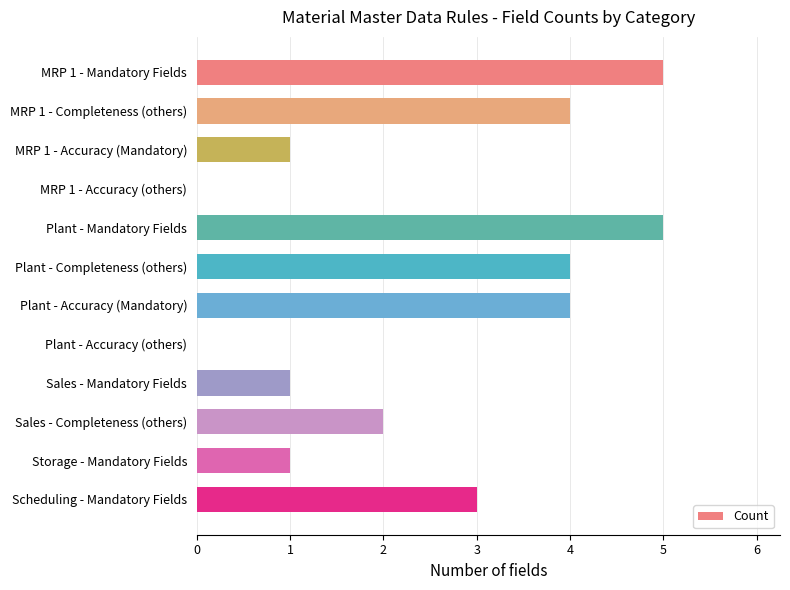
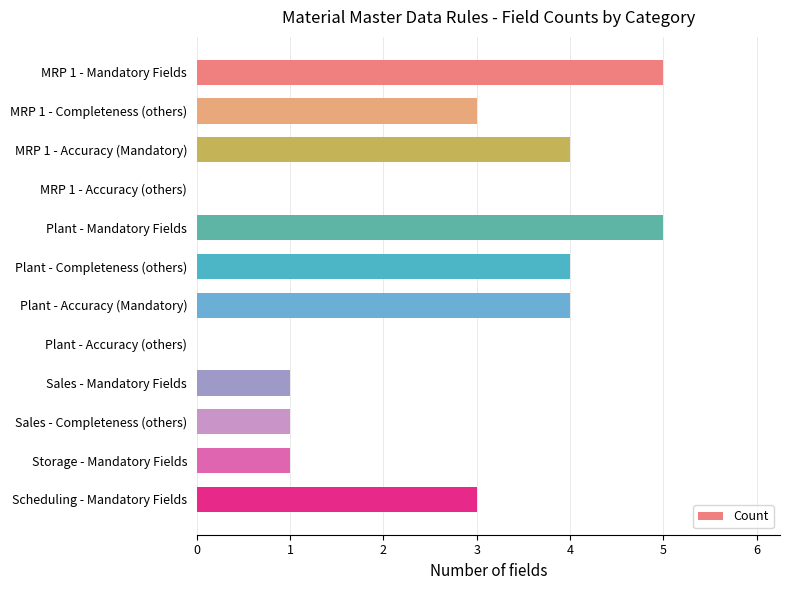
MRP 1 - Completeness (others): 4 -> 3
MRP 1 - Accuracy (Mandatory): 1 -> 4
Sales - Completeness (others): 2 -> 1
